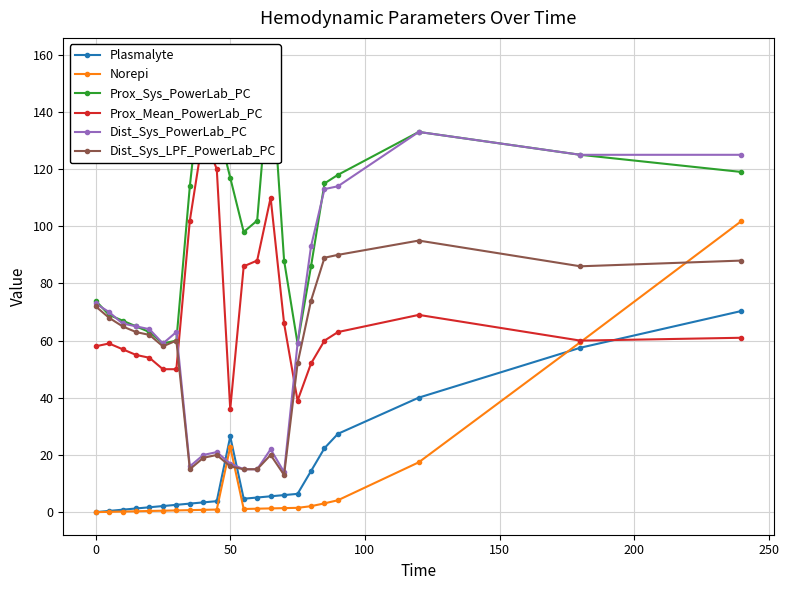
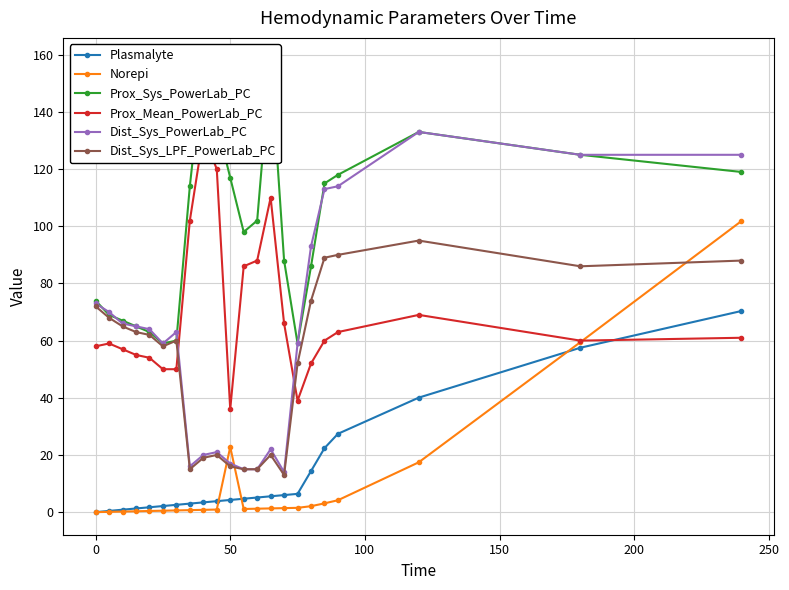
Plasmalyte, 50: 26 -> 4
